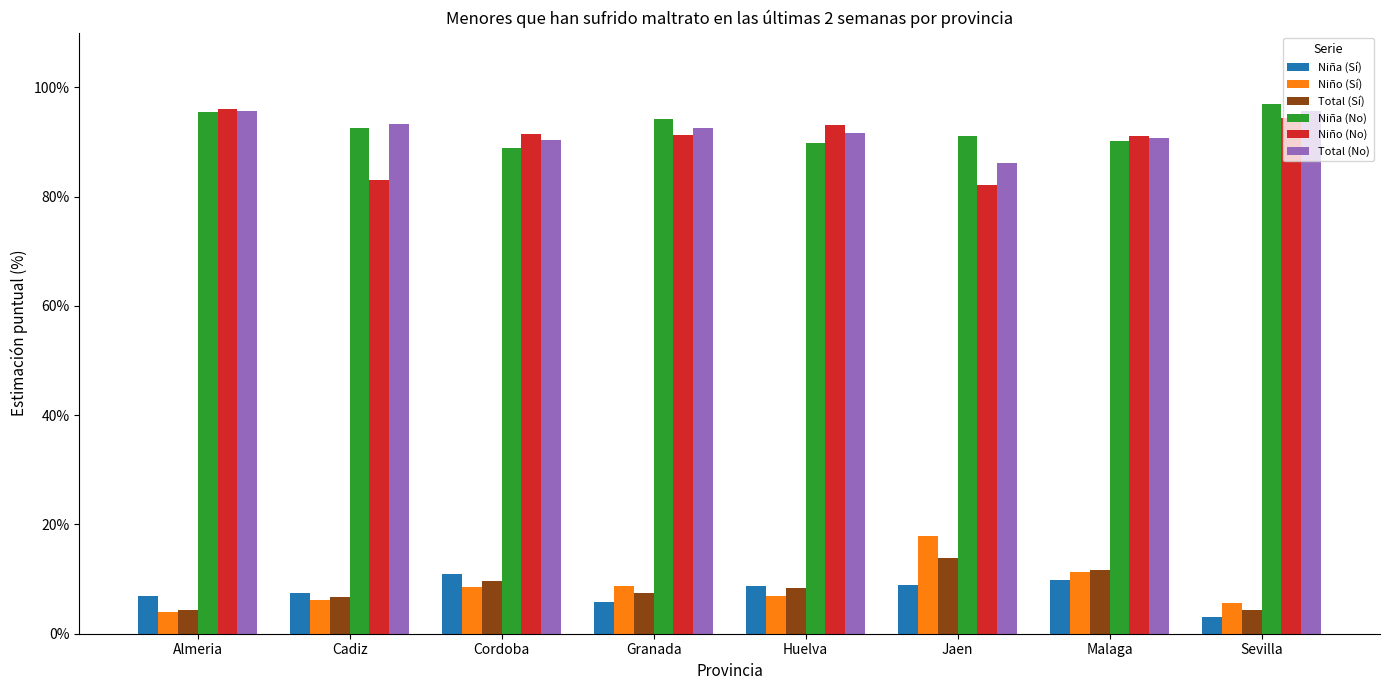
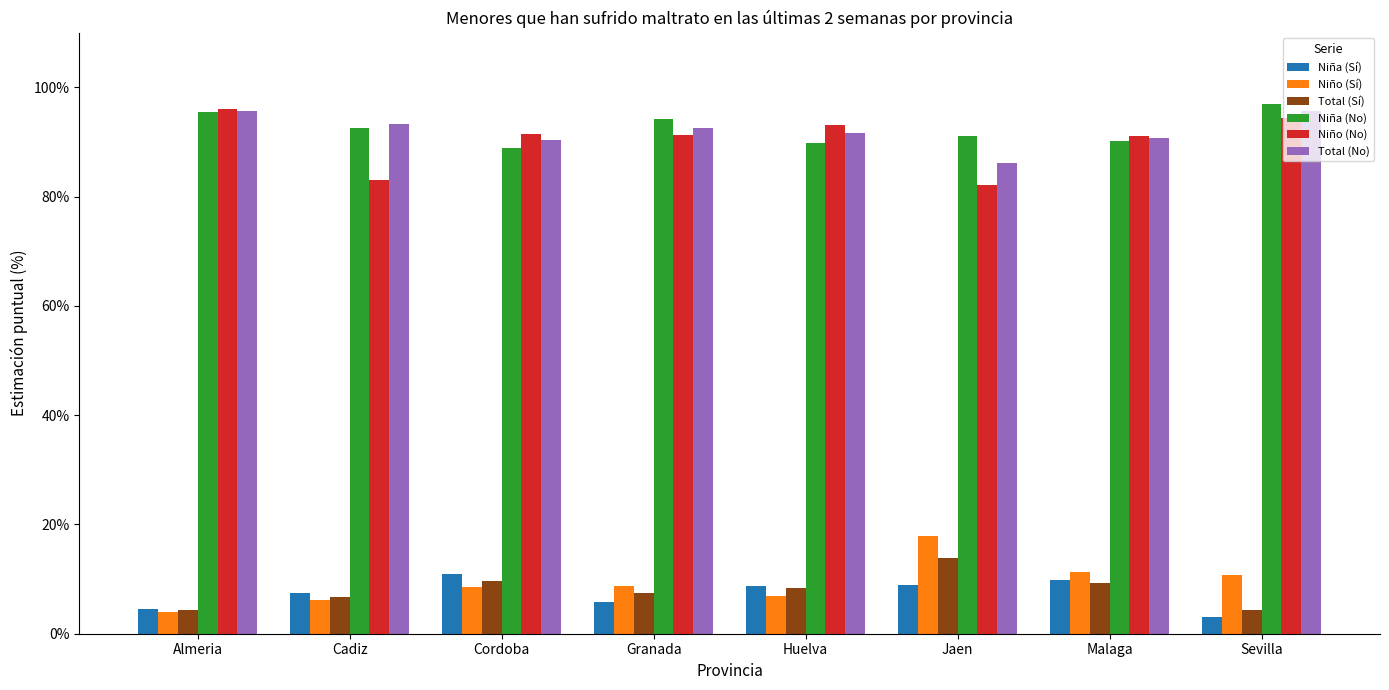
Niña (Sí), Almeria: 7% -> 5%
Total (Sí), Malaga: 12% -> 9%
Niño (Sí), Sevilla: 6% -> 11%
